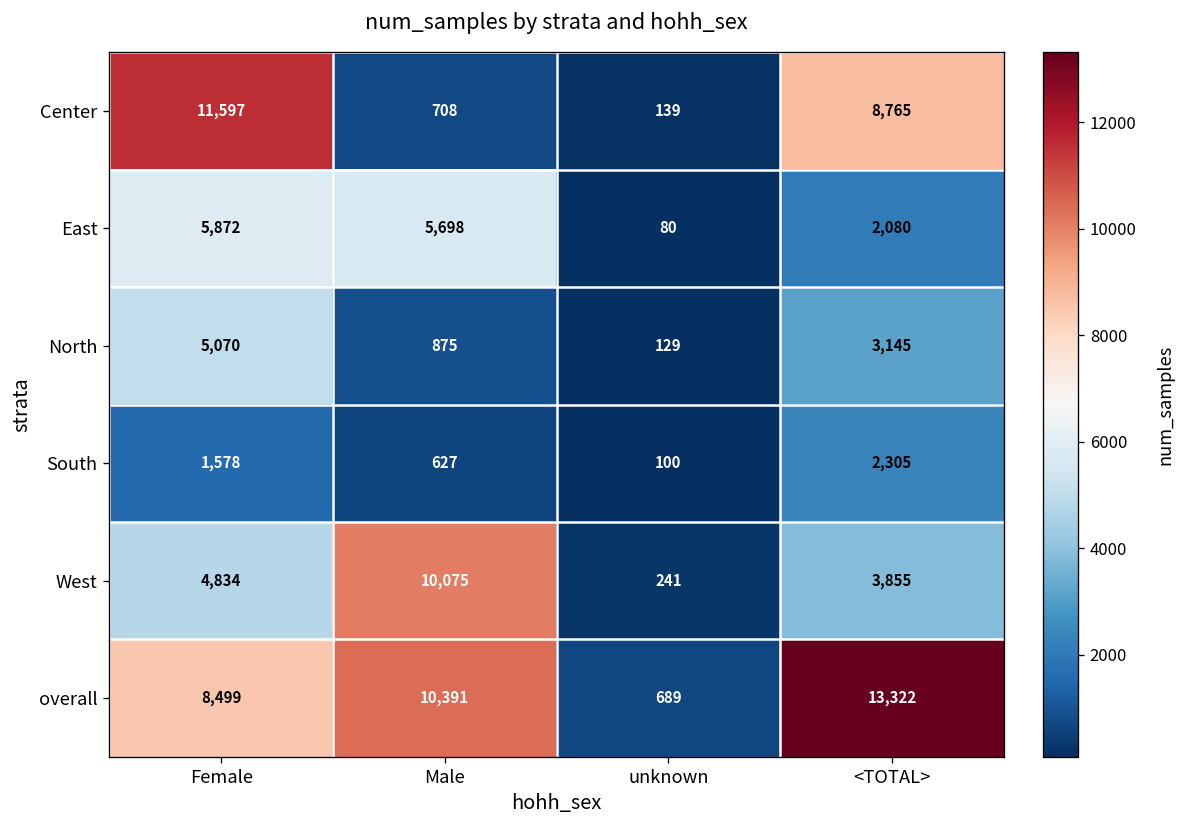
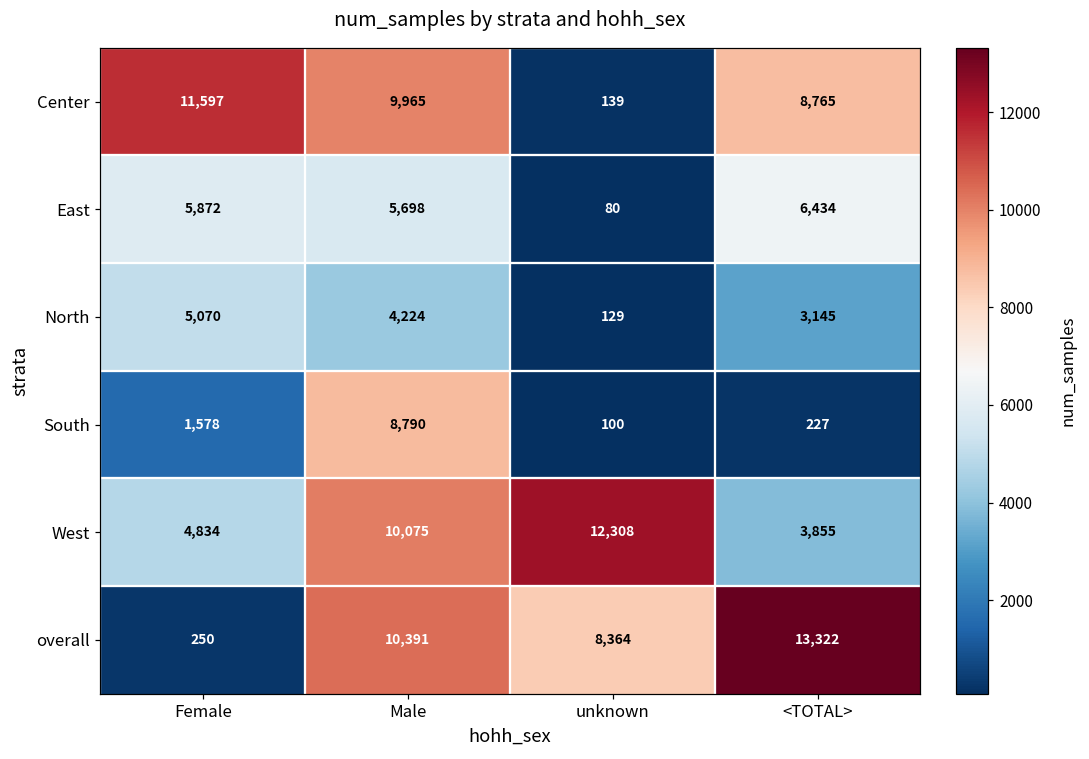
Center, Male: 708 -> 9,965
East, <TOTAL>: 2,080 -> 6,434
North, Male: 875 -> 4,224
South, Male: 627 -> 8,790
South, <TOTAL>: 2,305 -> 227
West, unknown: 241 -> 12,308
overall, Female: 8,499 -> 250
overall, unknown: 689 -> 8,364
